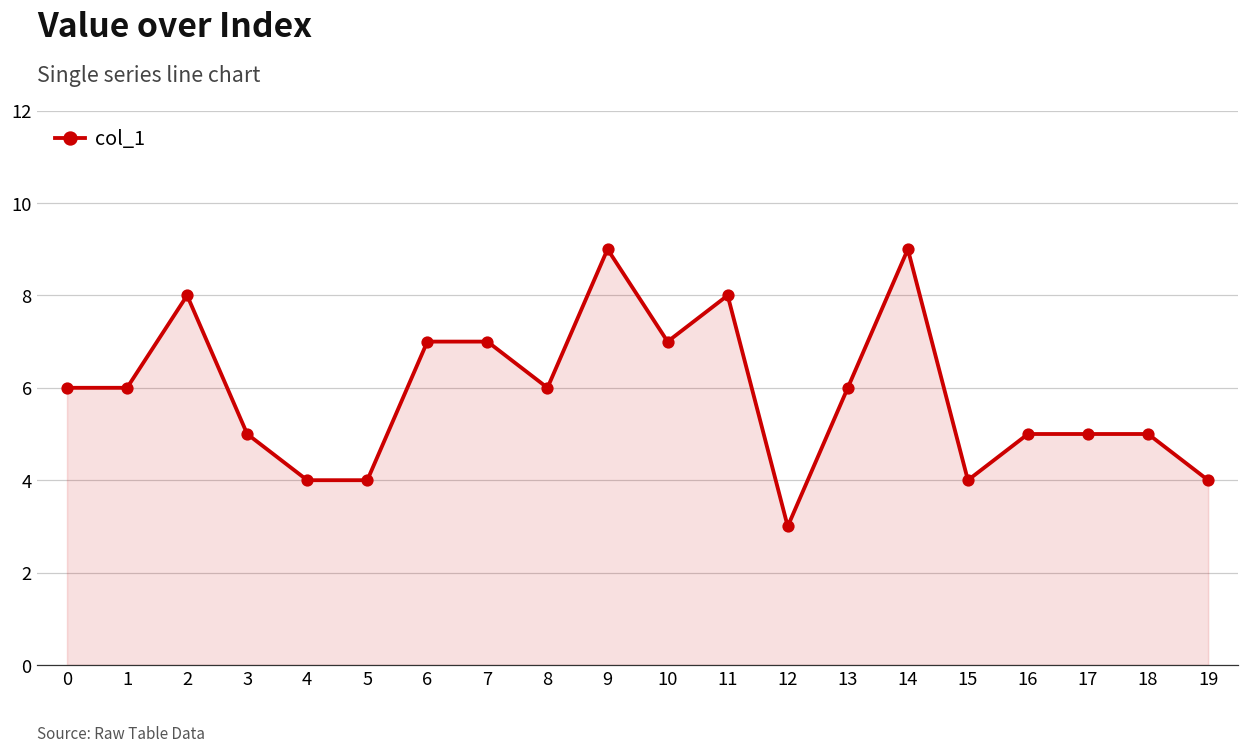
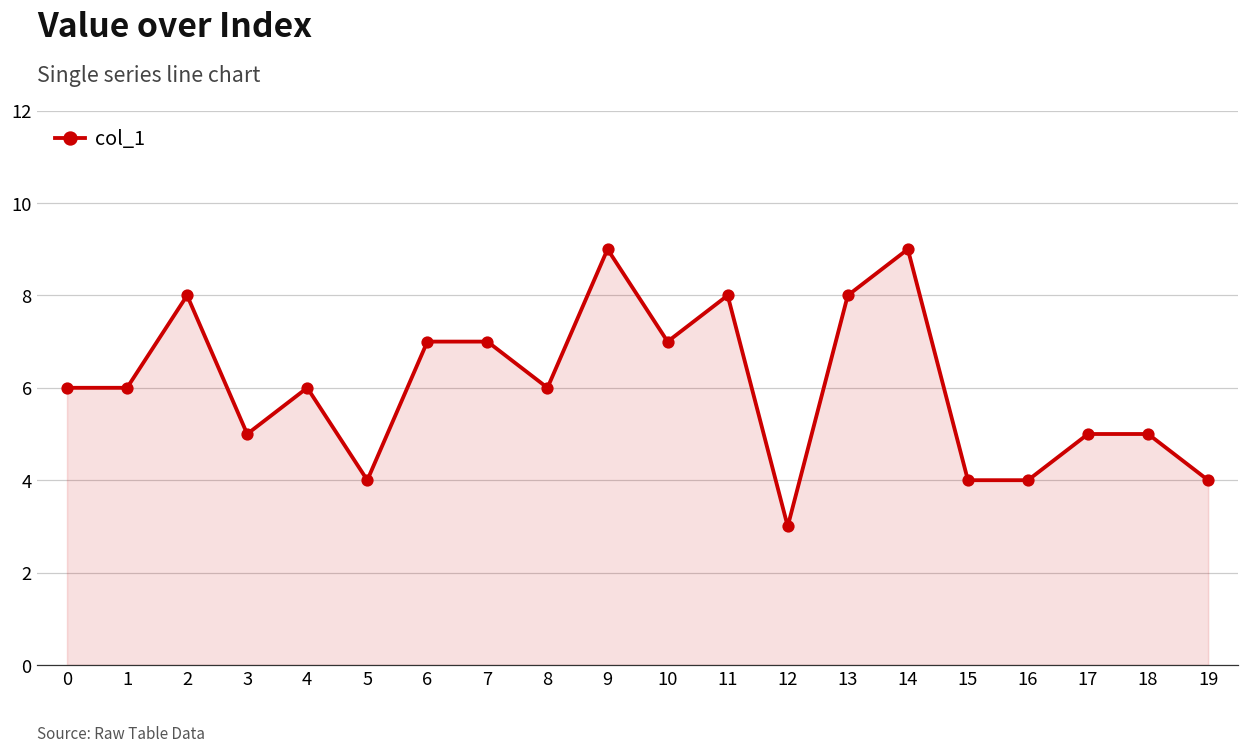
4: 4 -> 6
13: 6 -> 8
16: 5 -> 4
